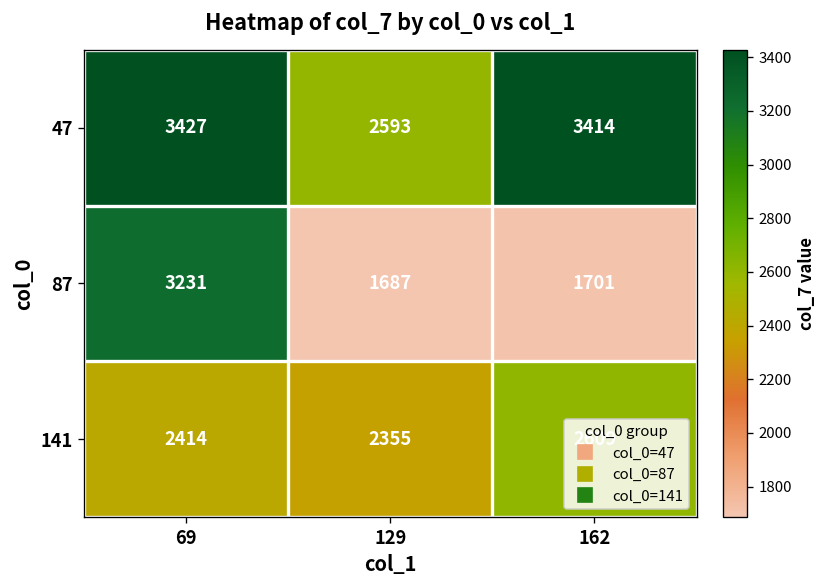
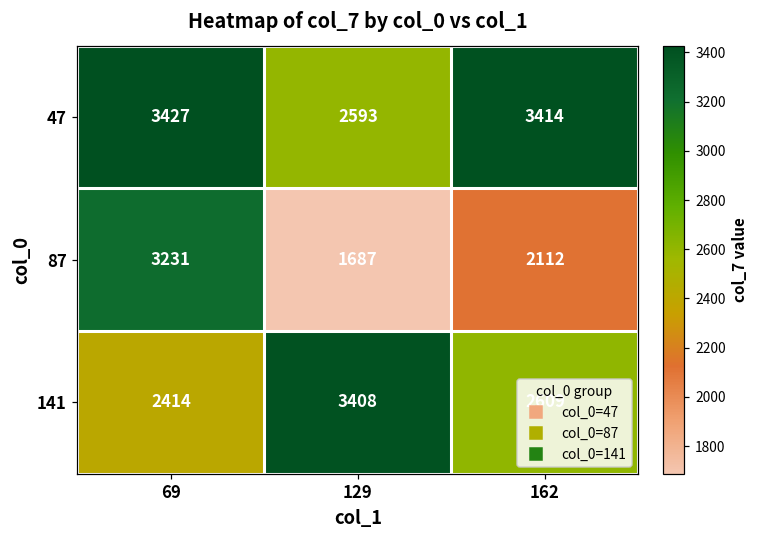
87, 162: 1701 -> 2112
141, 129: 2355 -> 3408
